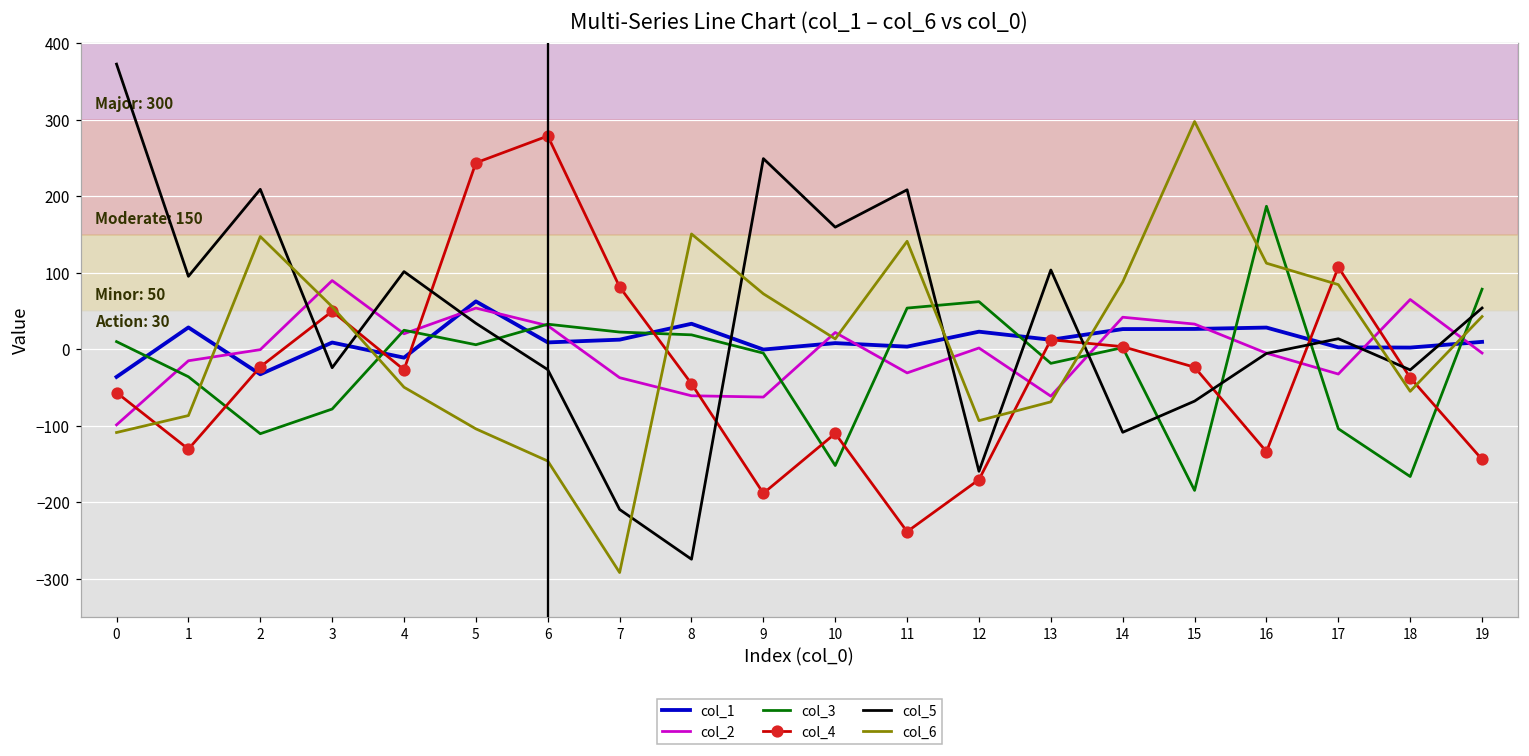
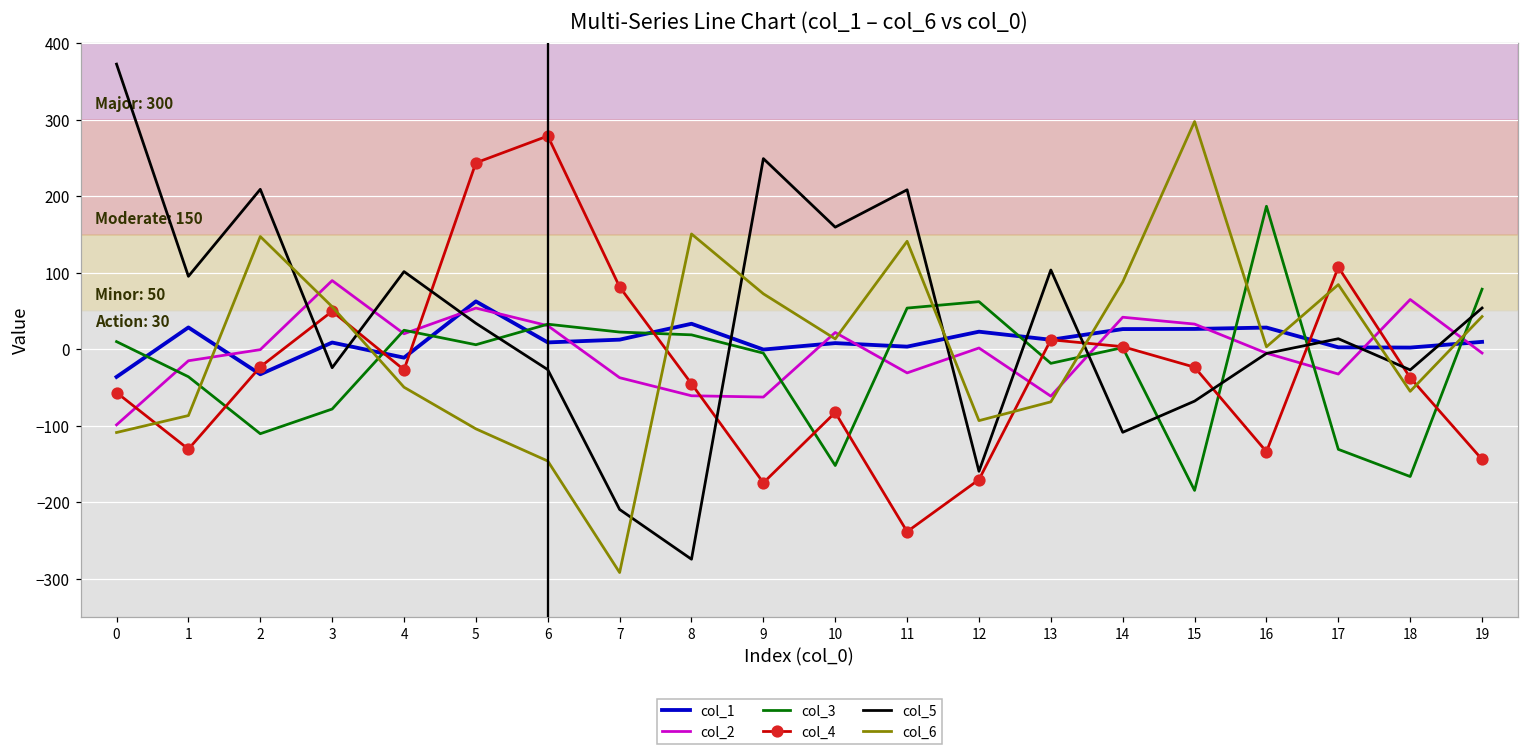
col_4, 9: -190 -> -170
col_4, 10: -110 -> -80
col_6, 16: 110 -> 0
col_3, 17: -100 -> -130
